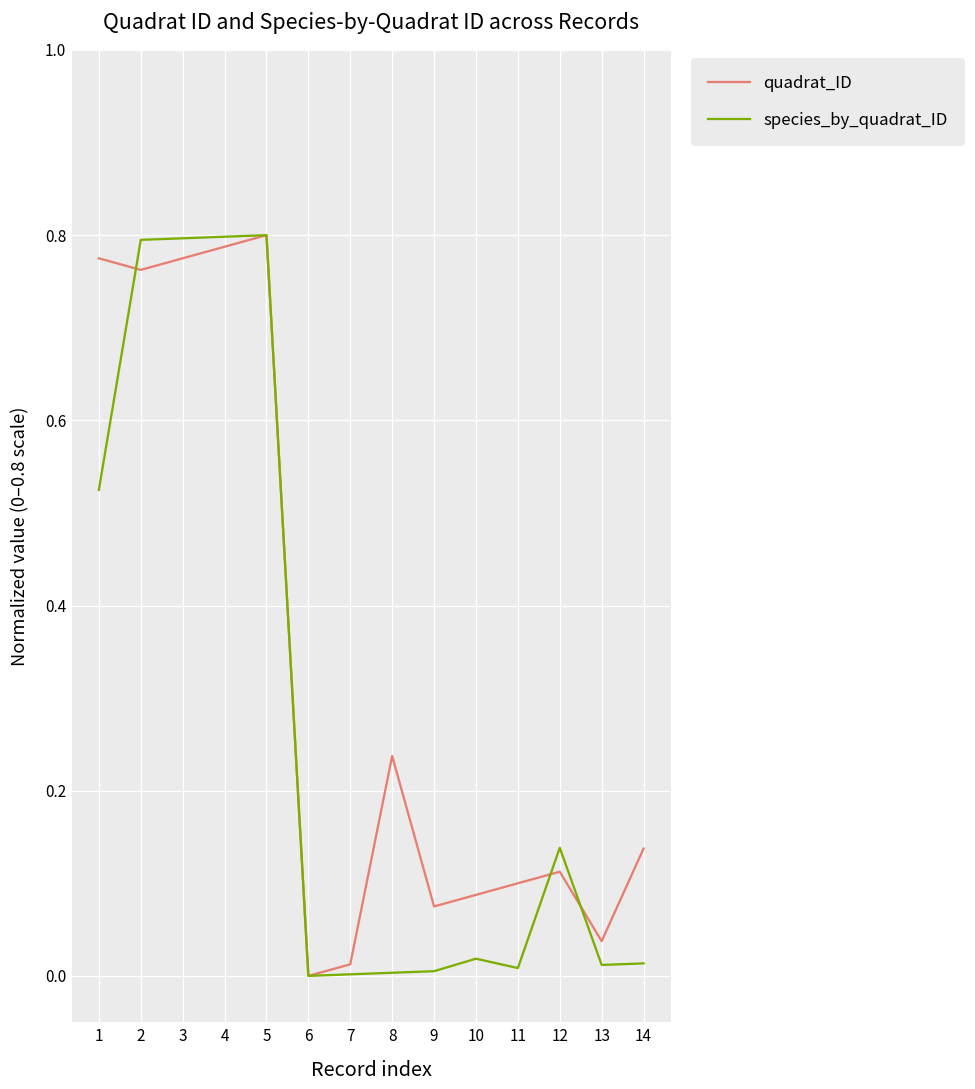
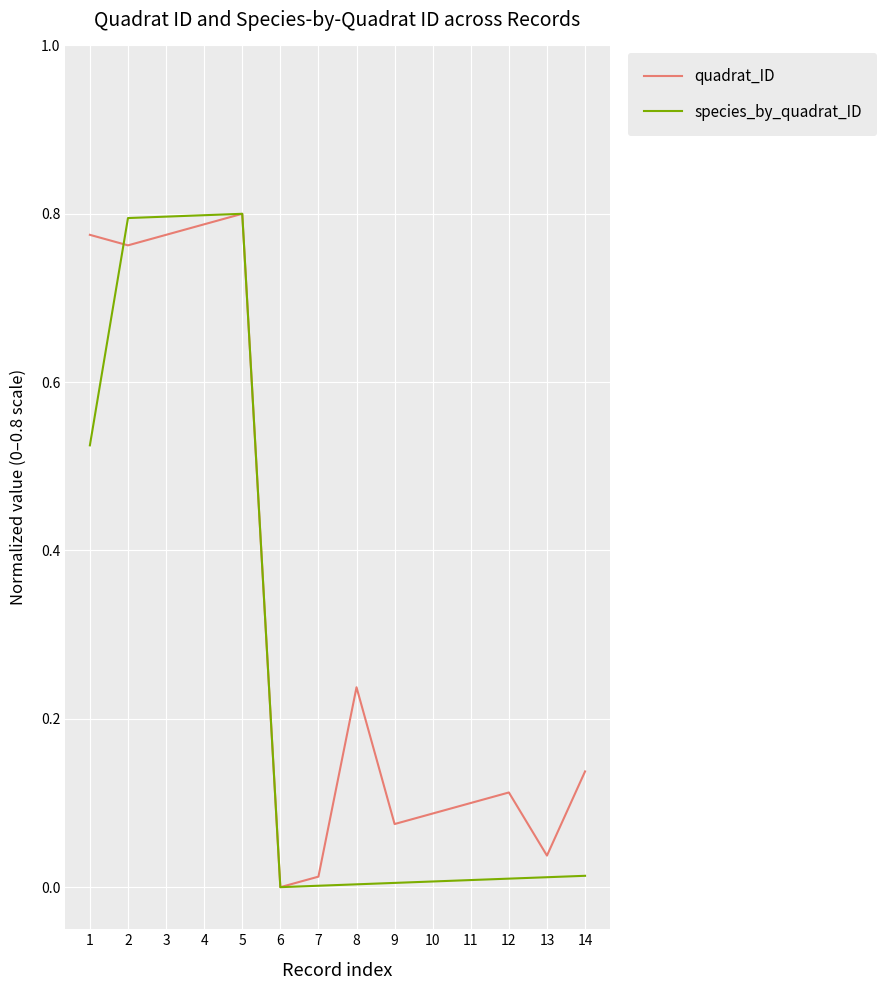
species_by_quadrat_ID, 10: 0.02 -> 0.01
species_by_quadrat_ID, 12: 0.14 -> 0.01
